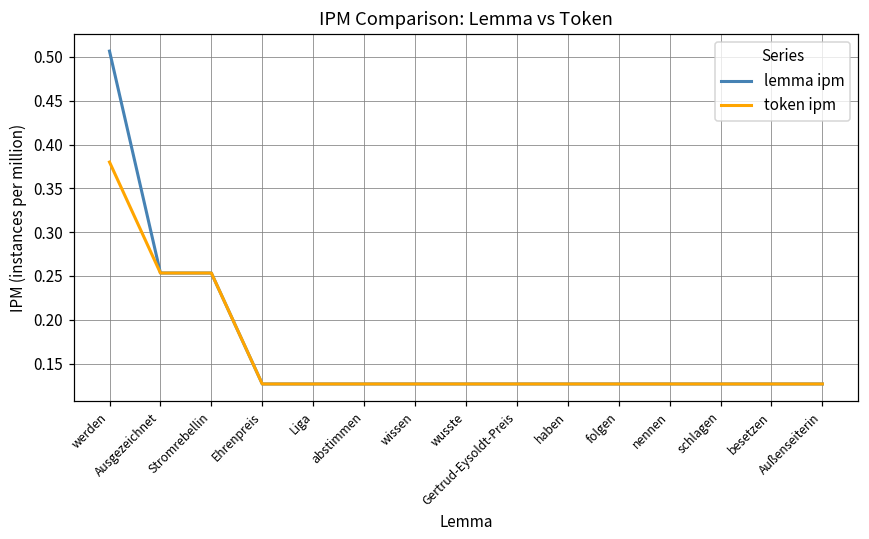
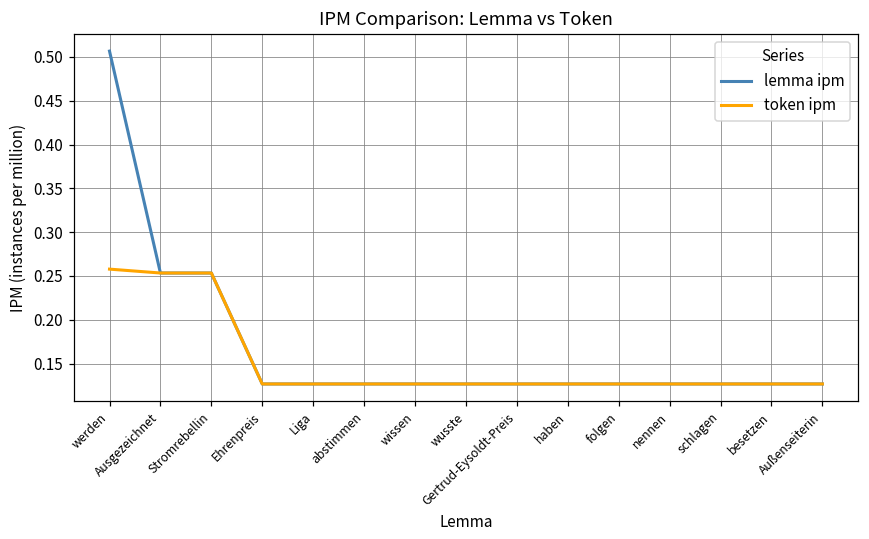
token ipm, werden: 0.38 -> 0.26
